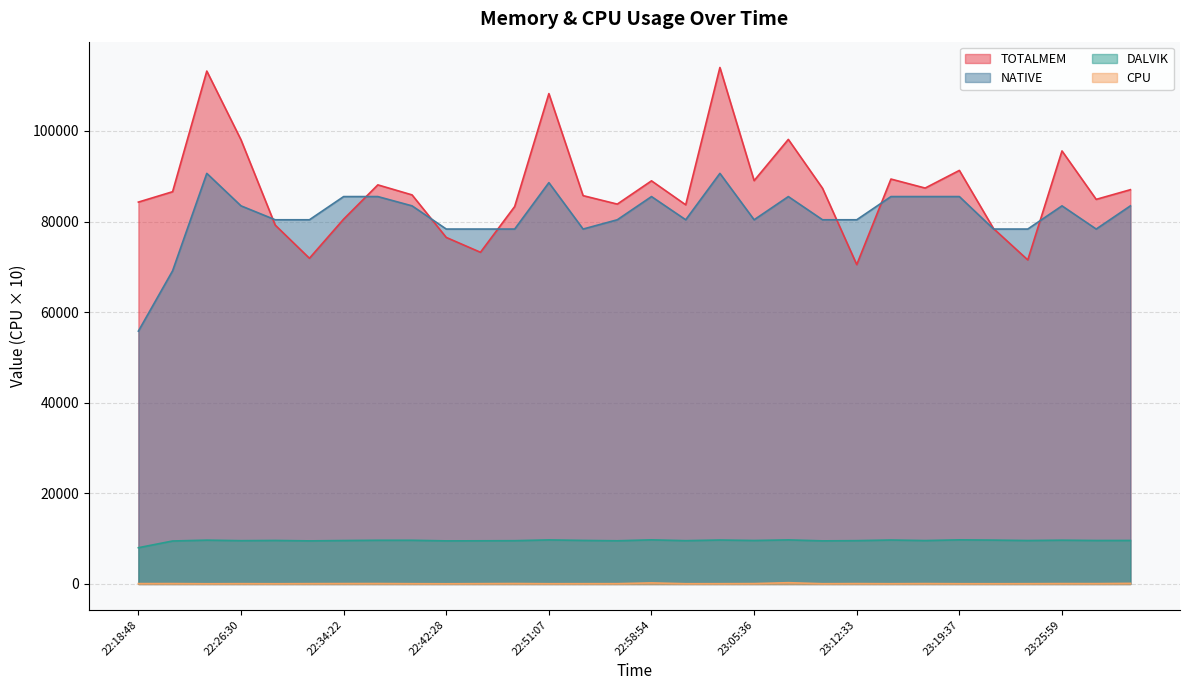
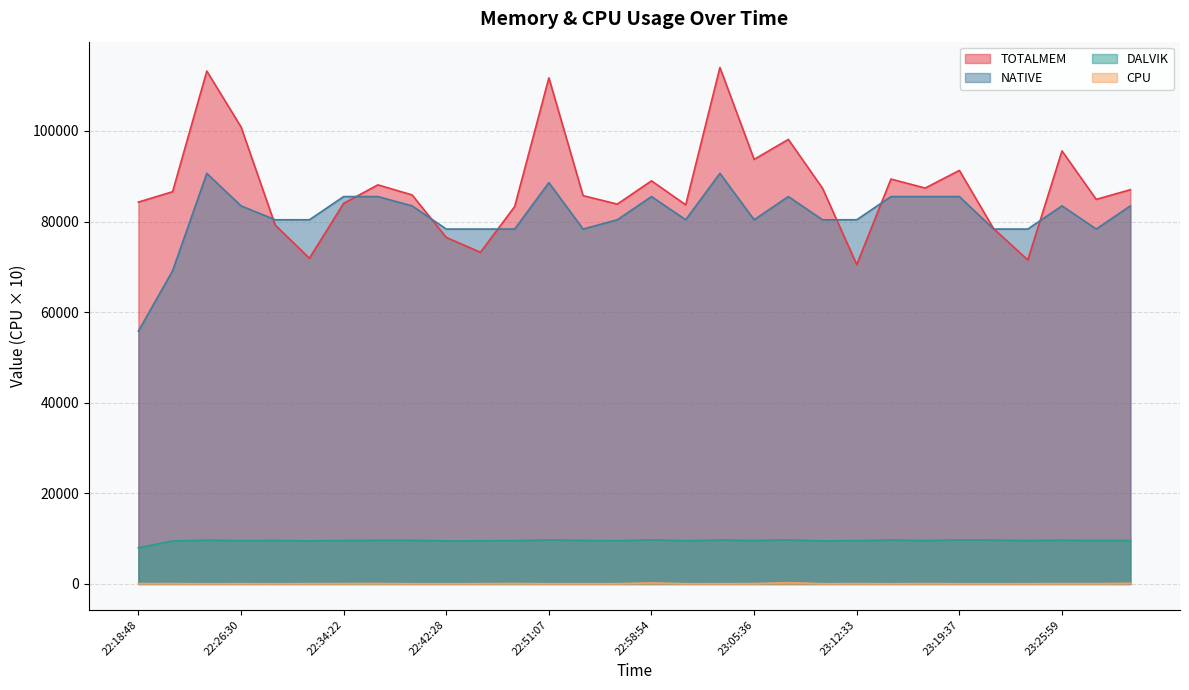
TOTALMEM, 22:26:30: 98000 -> 101000
TOTALMEM, 22:34:22: 81000 -> 84000
TOTALMEM, 22:51:07: 108000 -> 112000
TOTALMEM, 23:05:36: 89000 -> 94000
